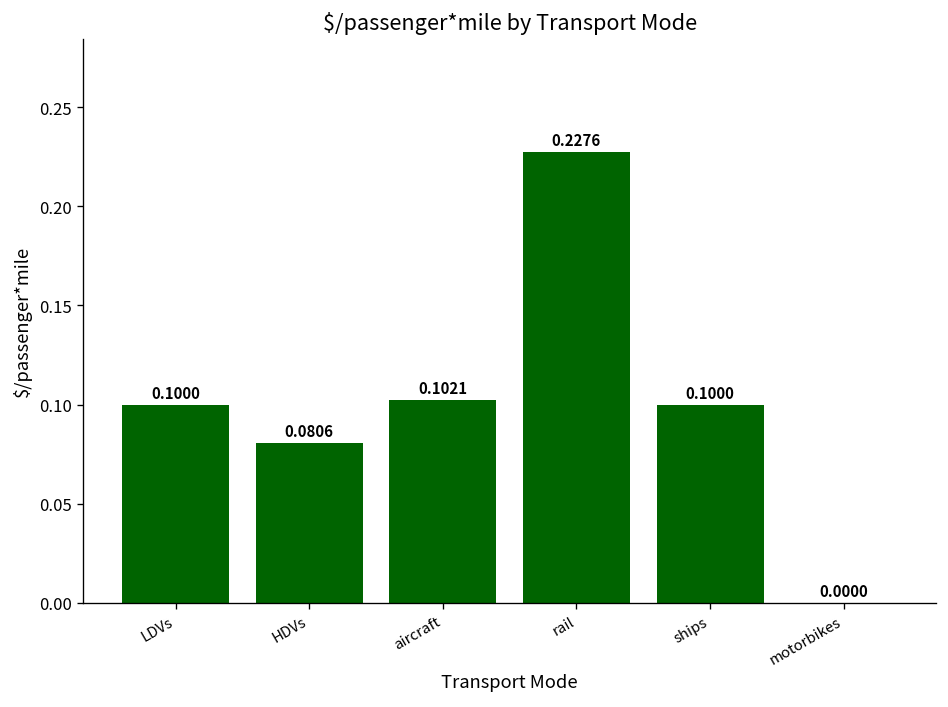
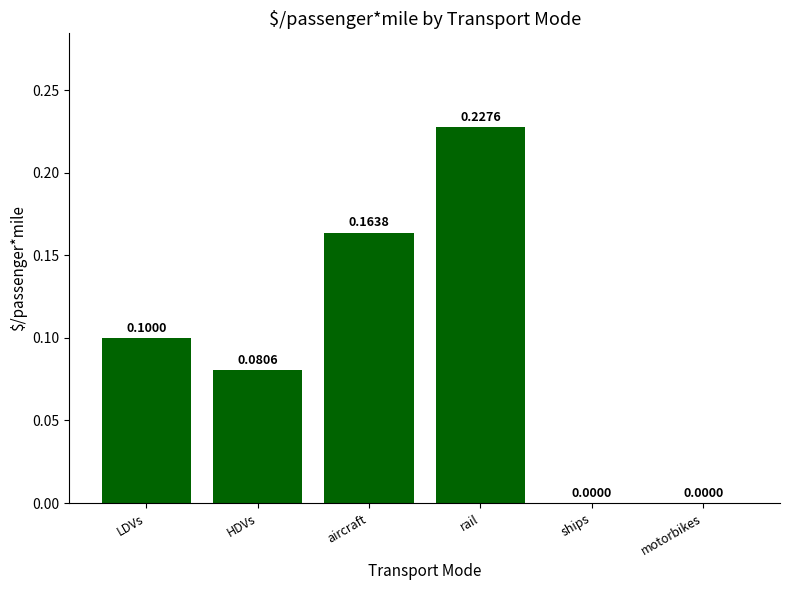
aircraft: 0.1021 -> 0.1638
ships: 0.1000 -> 0.0000
